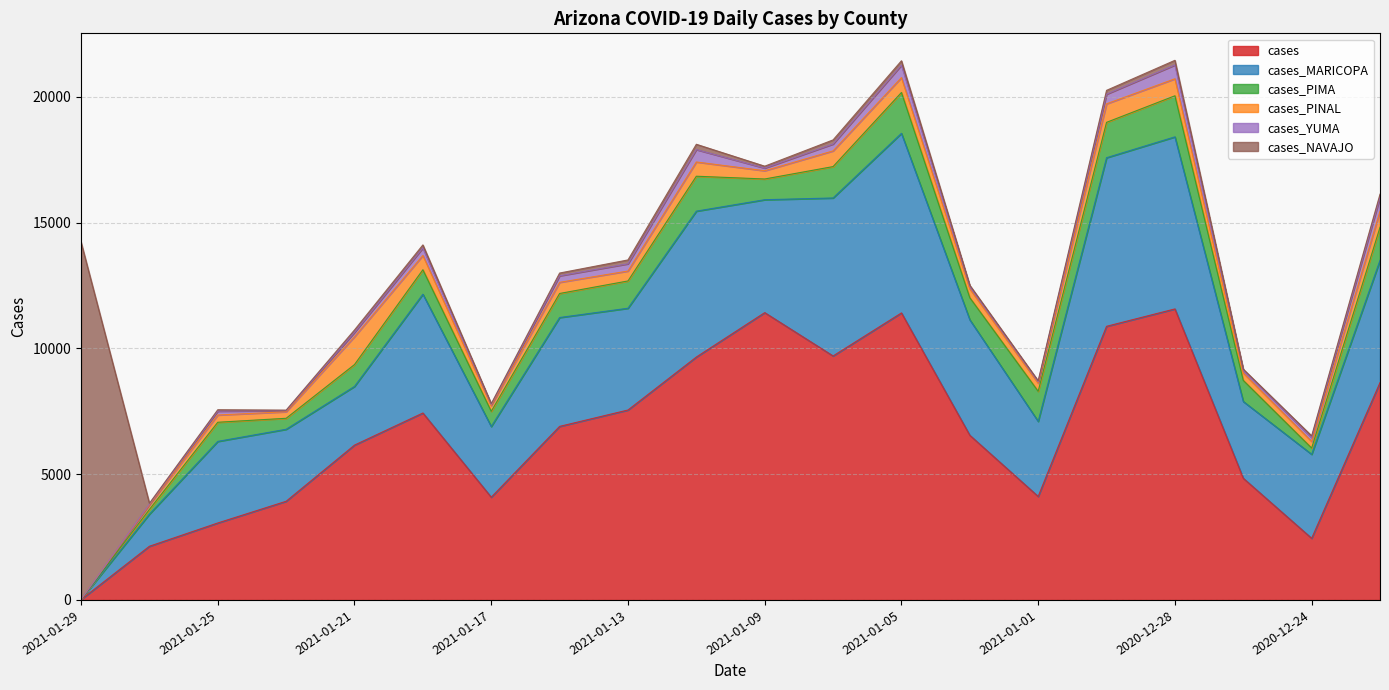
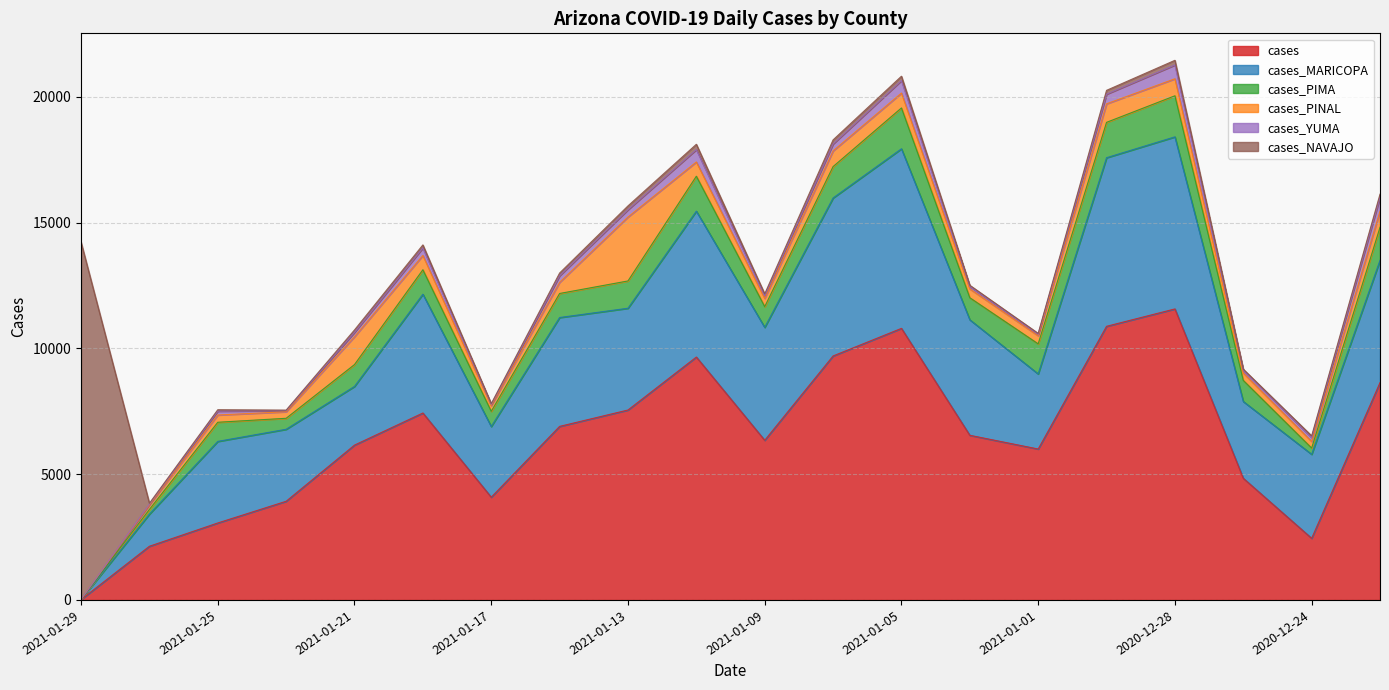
cases_PINAL, 2021-01-13: 400 -> 2500
cases, 2021-01-09: 11400 -> 6300
cases, 2021-01-05: 11400 -> 10800
cases, 2021-01-01: 4100 -> 6000
